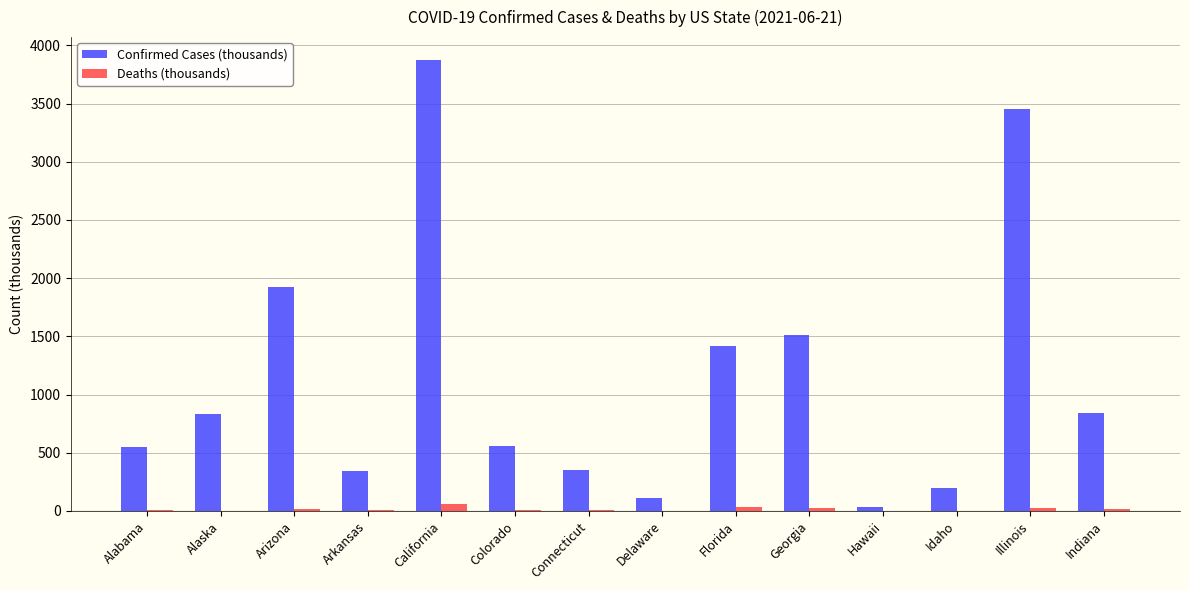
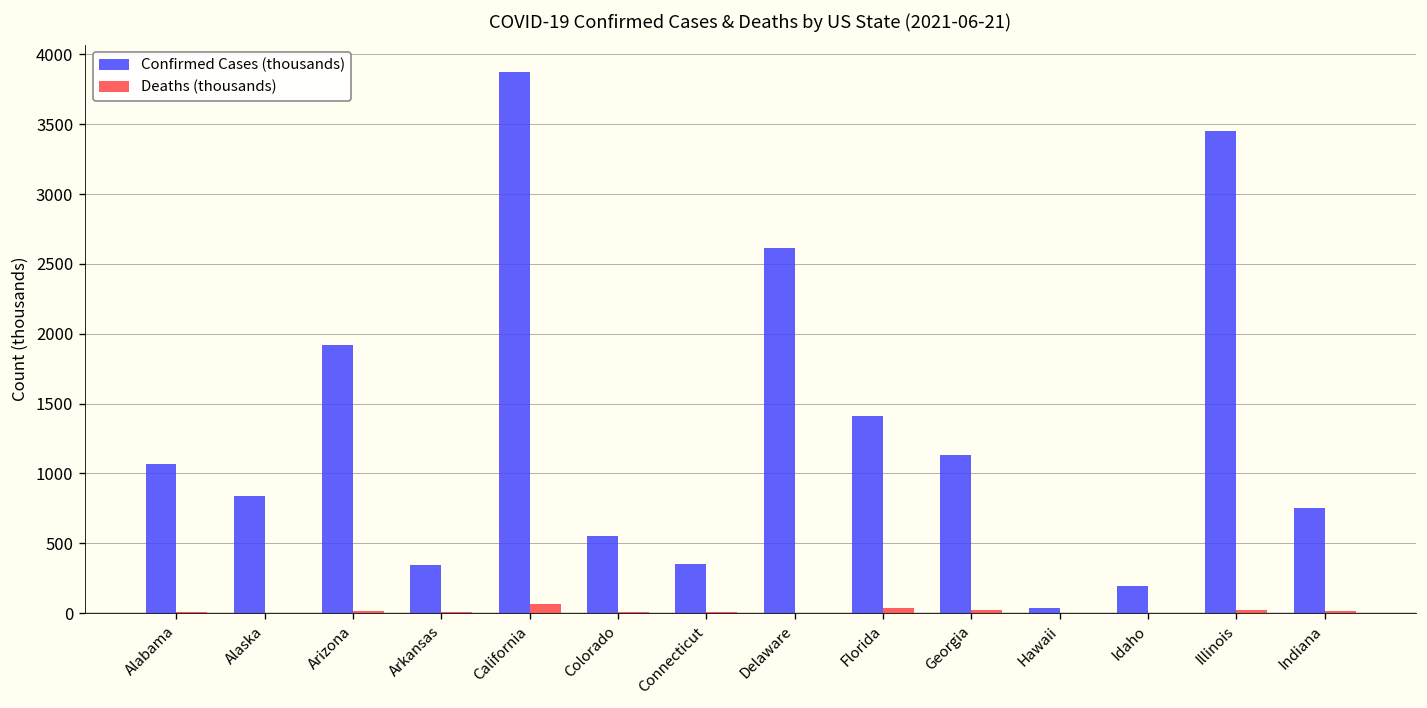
Confirmed Cases (thousands), Alabama: 550 -> 1070
Confirmed Cases (thousands), Delaware: 110 -> 2620
Confirmed Cases (thousands), Georgia: 1510 -> 1130
Confirmed Cases (thousands), Indiana: 840 -> 750
